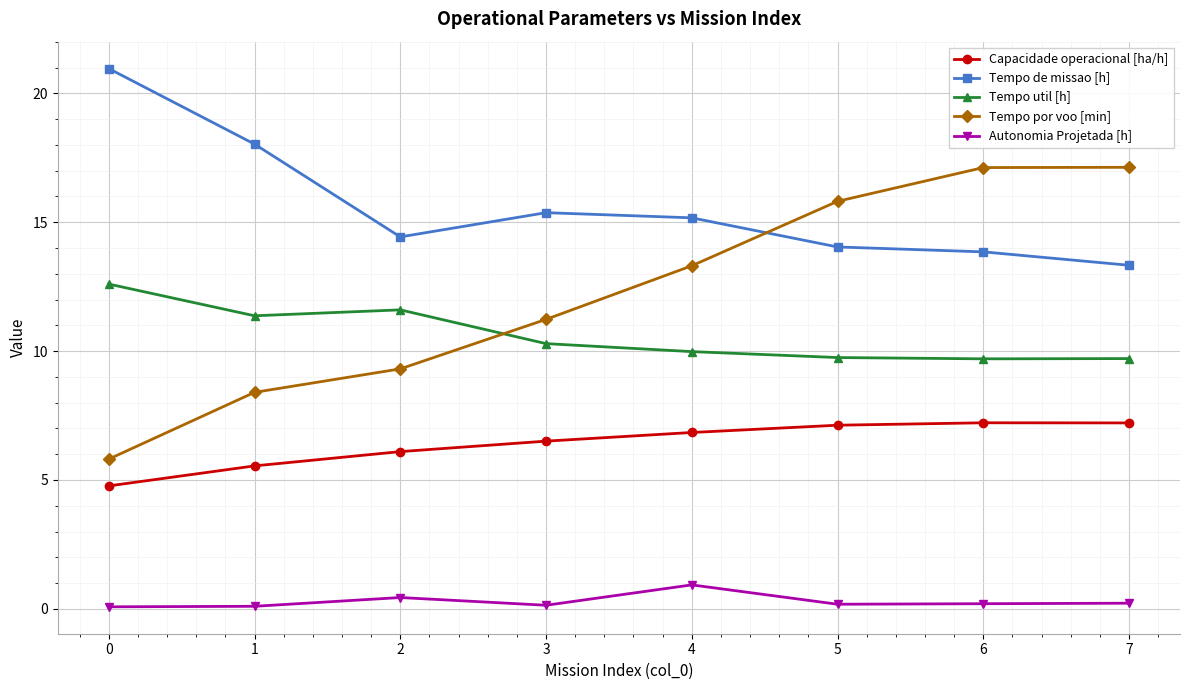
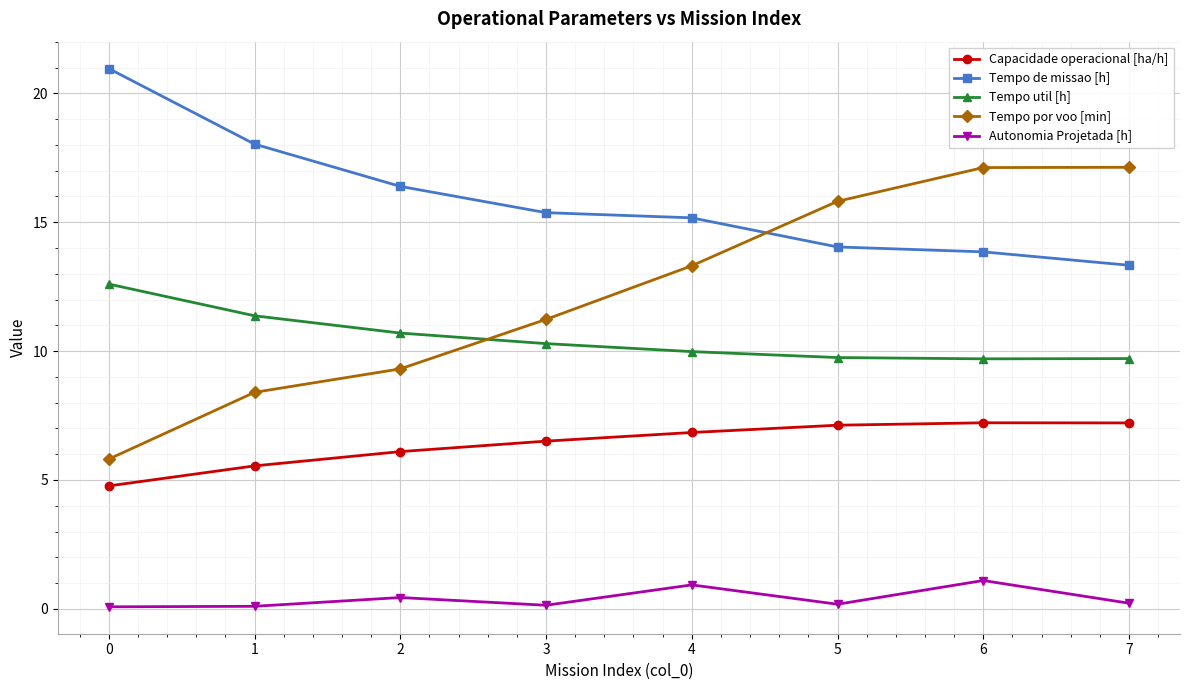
Tempo de missao [h], 2: 14.4 -> 16.4
Tempo util [h], 2: 11.6 -> 10.7
Autonomia Projetada [h], 6: 0.2 -> 1.1
